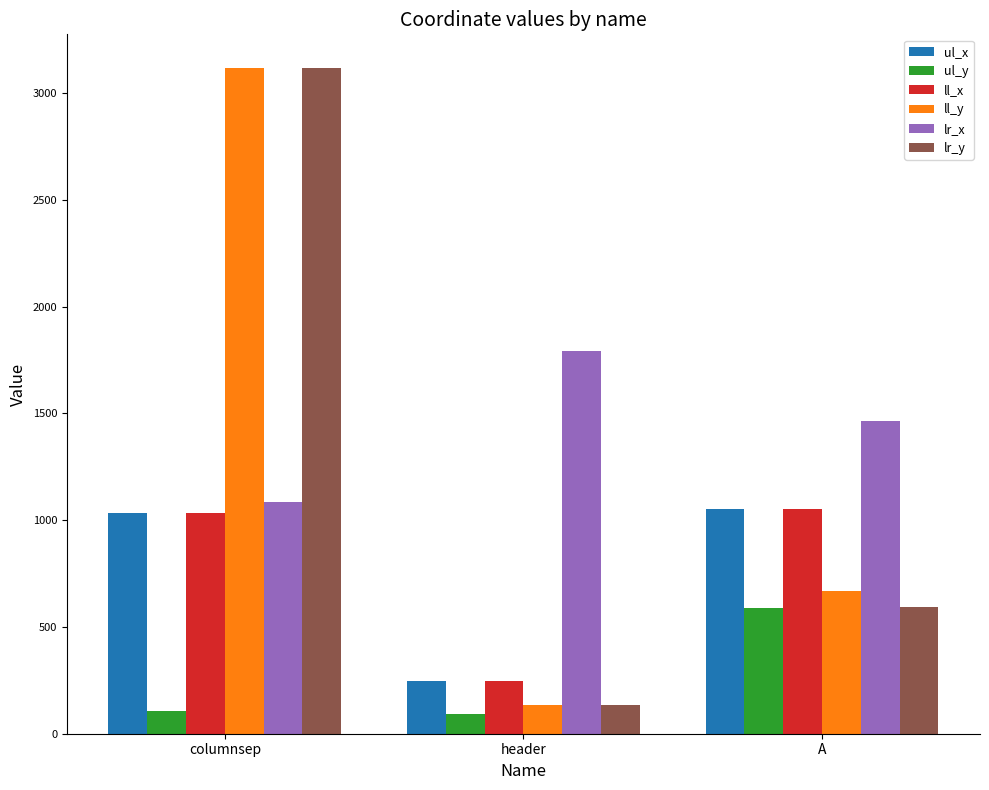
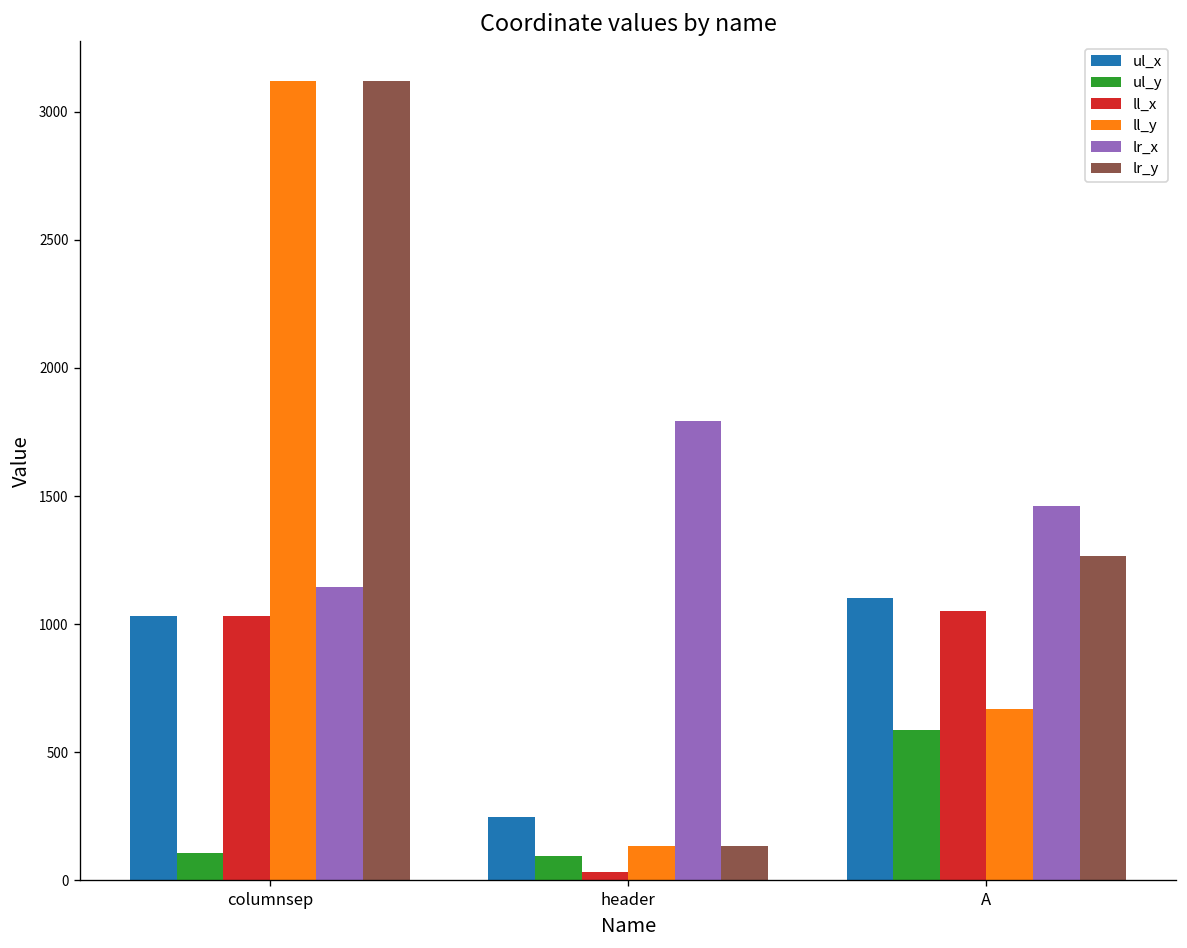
lr_x, columnsep: 1090 -> 1150
ll_x, header: 250 -> 30
ul_x, A: 1050 -> 1100
lr_y, A: 600 -> 1270
